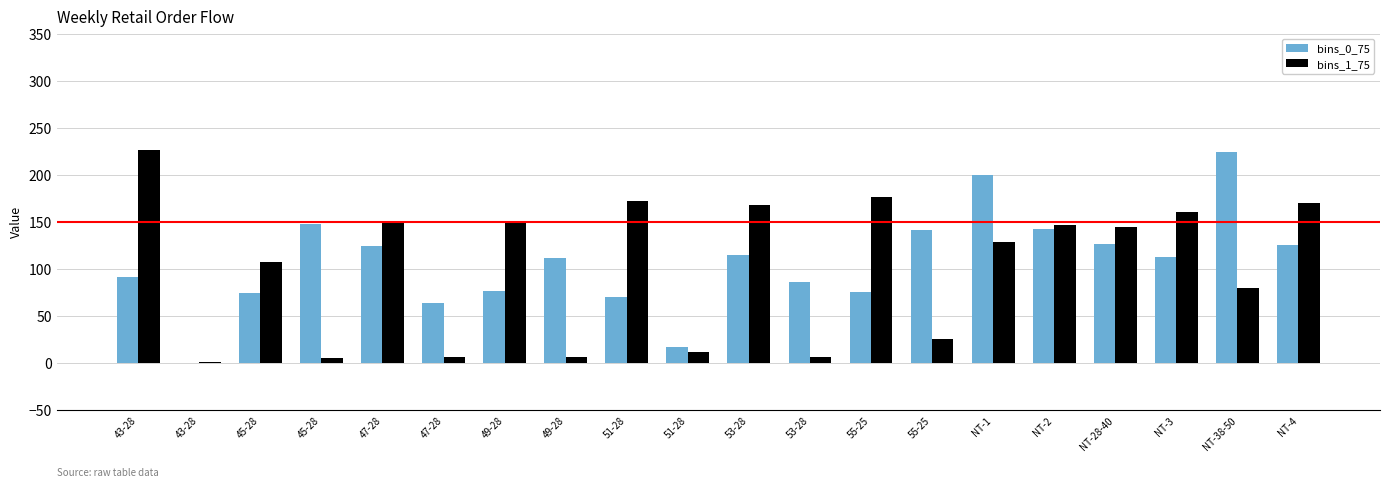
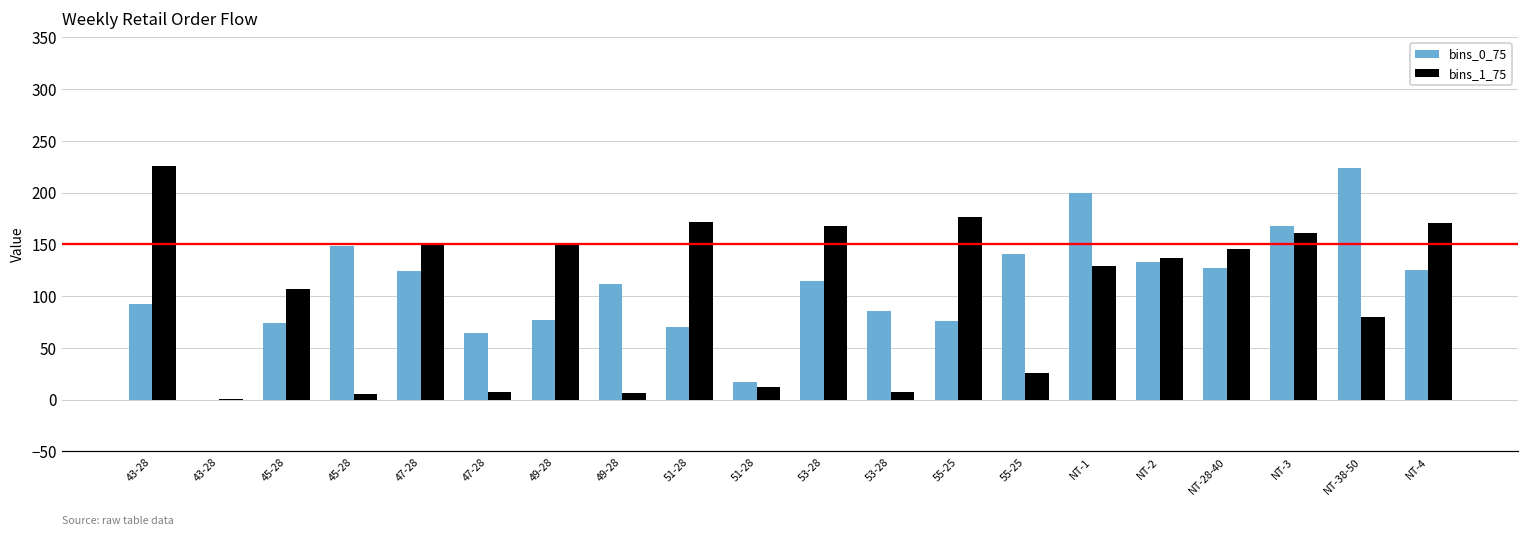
bins_0_75, NT-2: 140 -> 130
bins_1_75, NT-2: 150 -> 140
bins_0_75, NT-3: 110 -> 170
